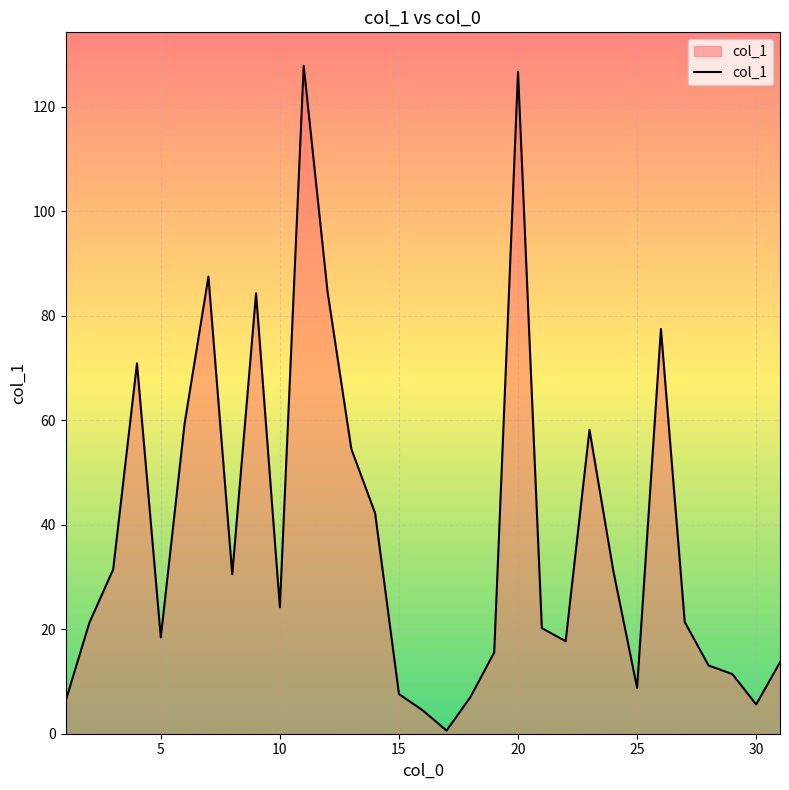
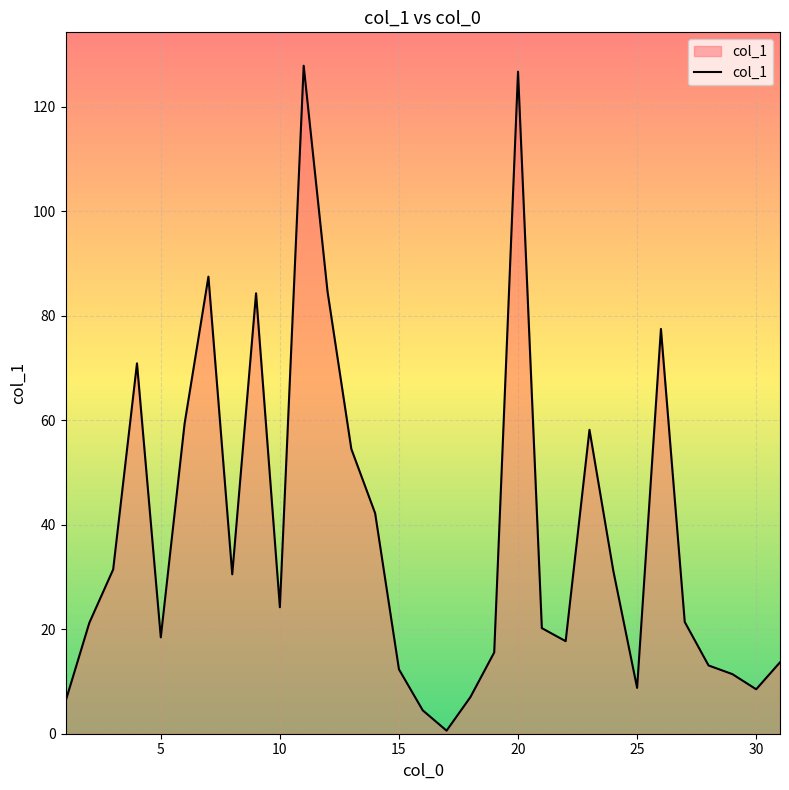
15: 8 -> 12
30: 6 -> 9
